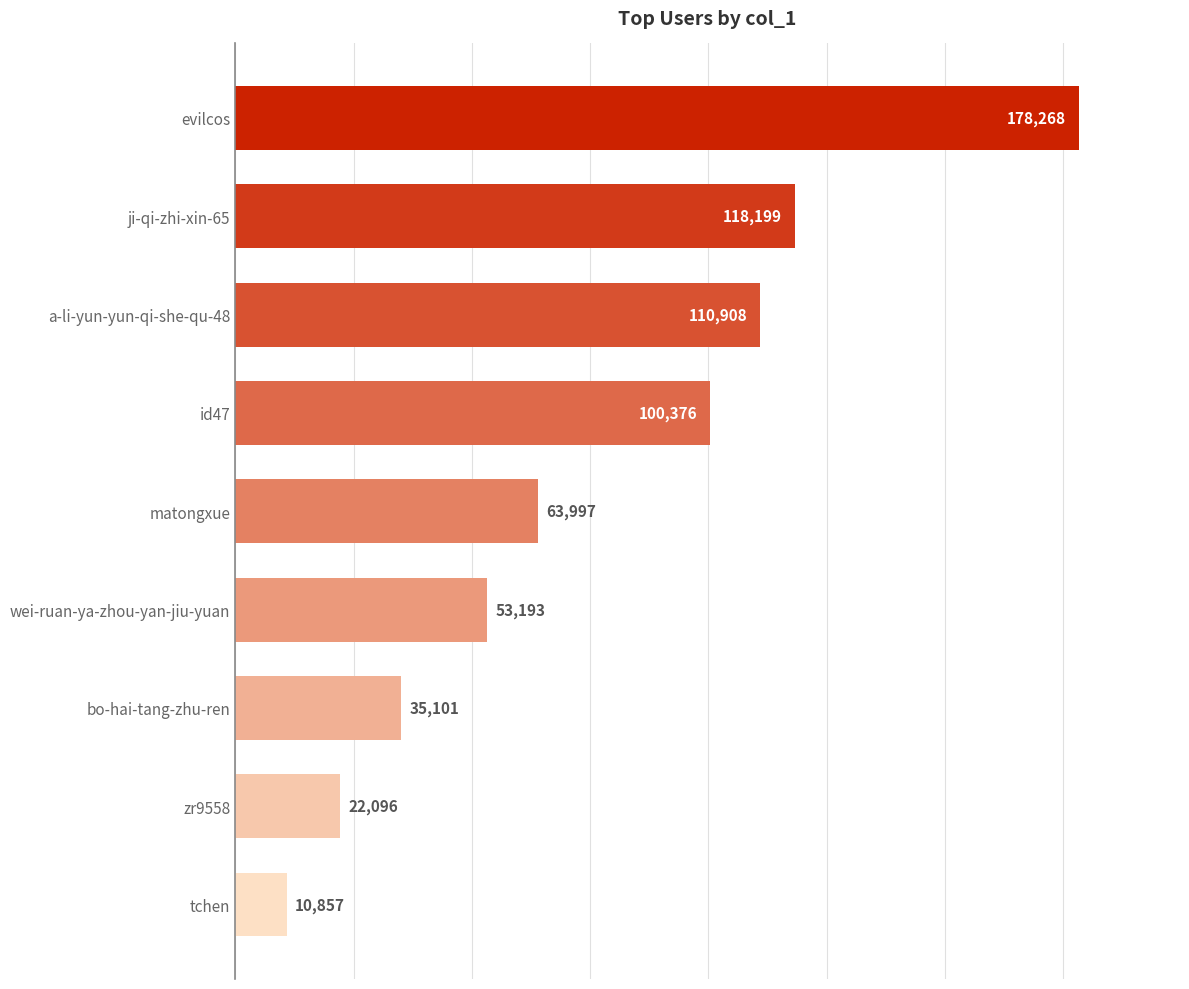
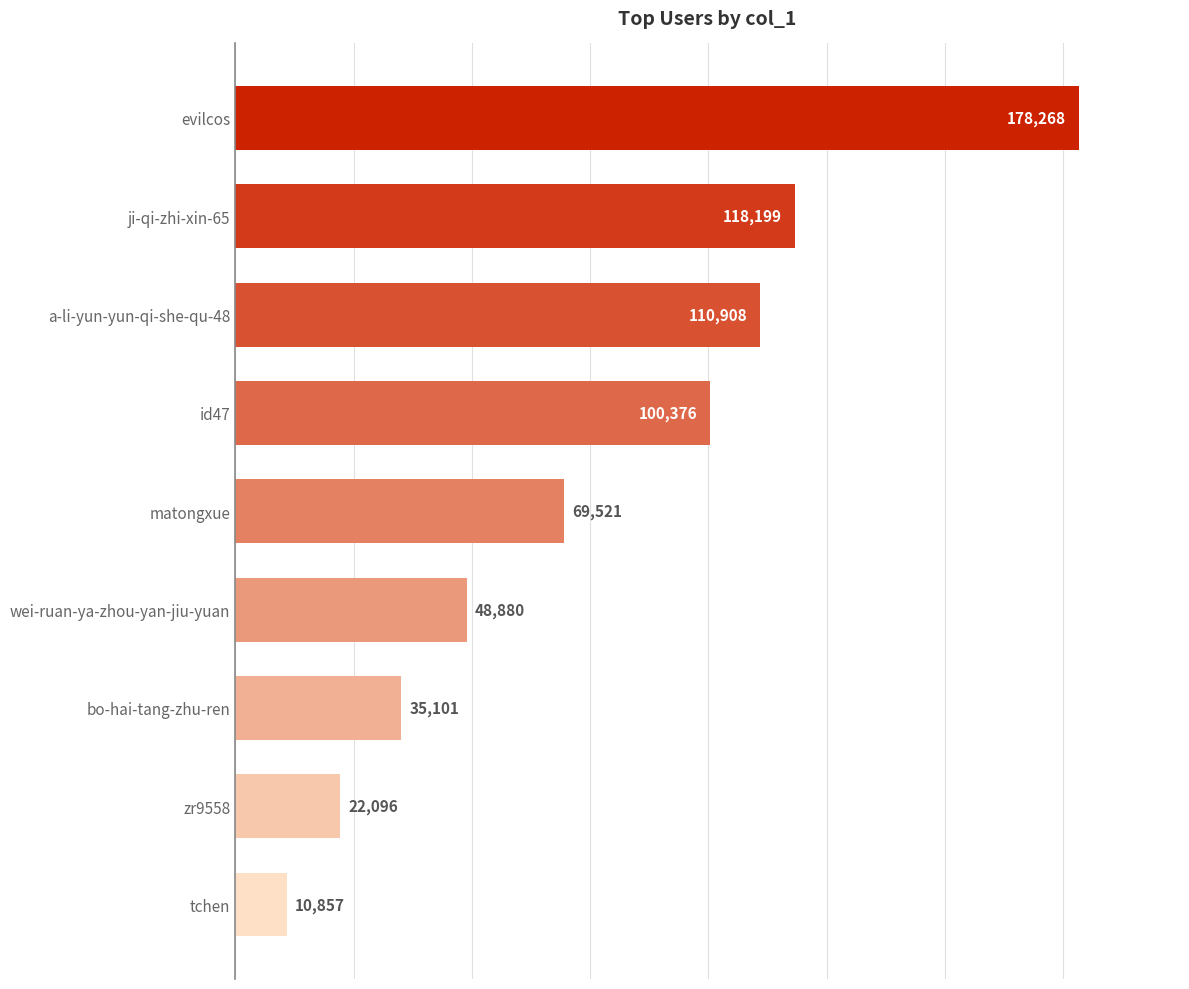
matongxue: 63,997 -> 69,521
wei-ruan-ya-zhou-yan-jiu-yuan: 53,193 -> 48,880
